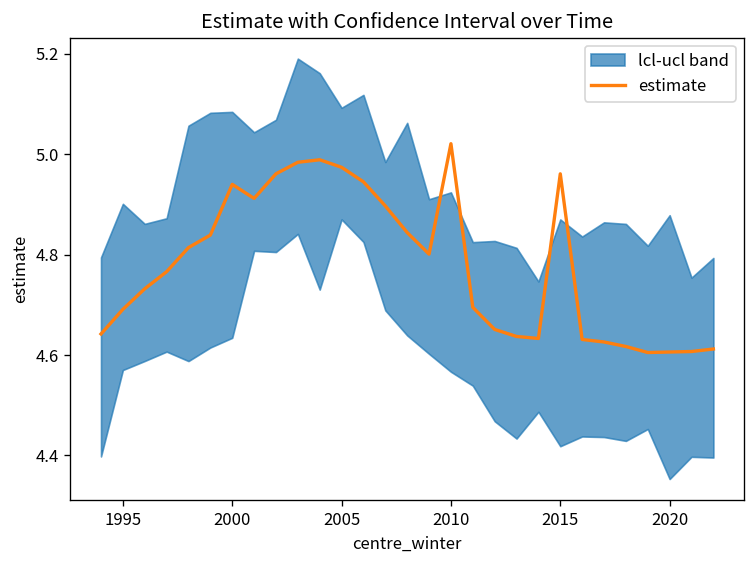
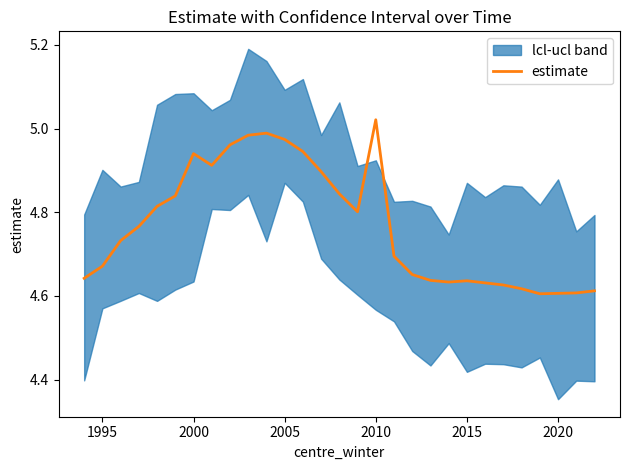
estimate, 1995: 4.69 -> 4.67
estimate, 2015: 4.96 -> 4.64
